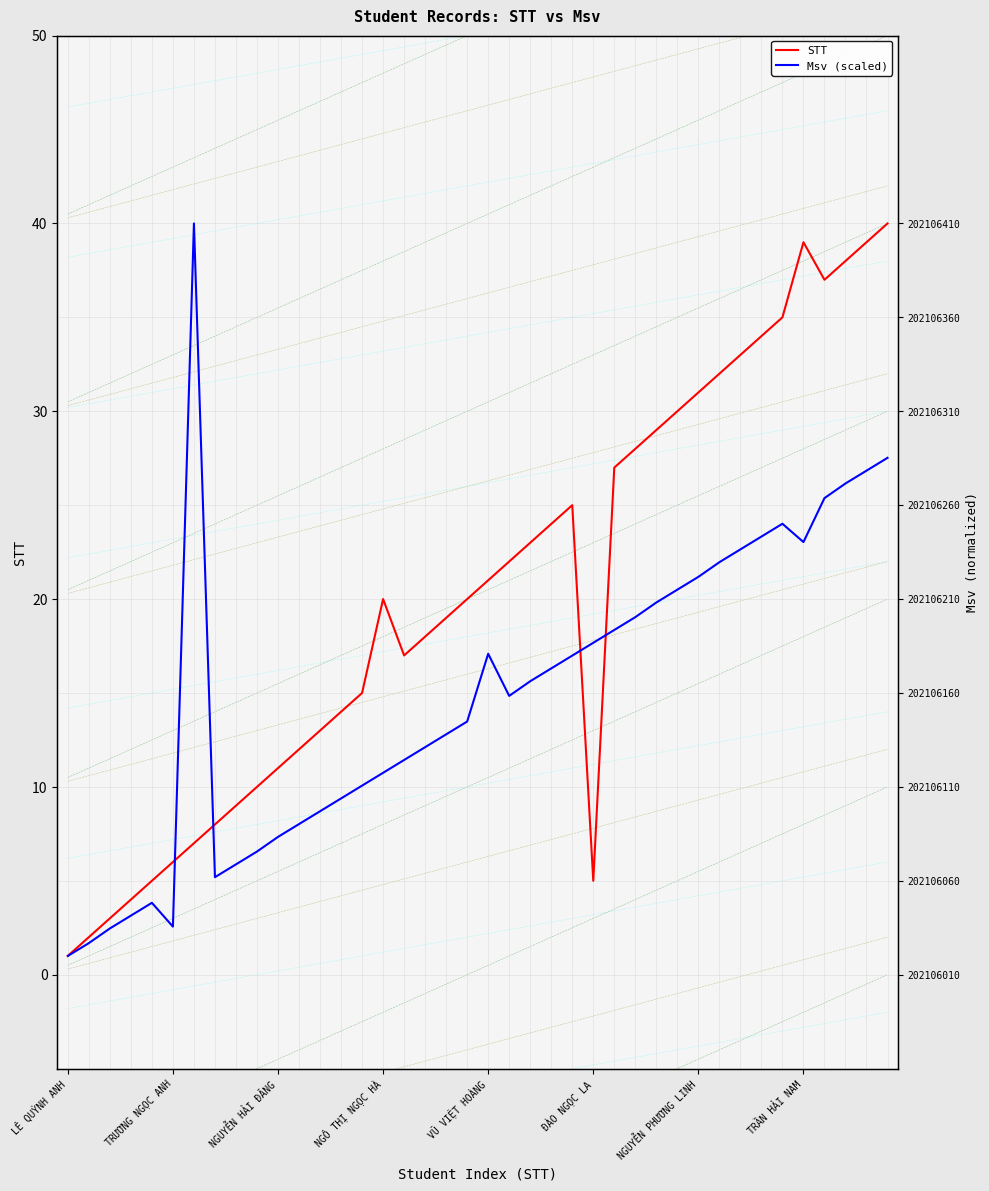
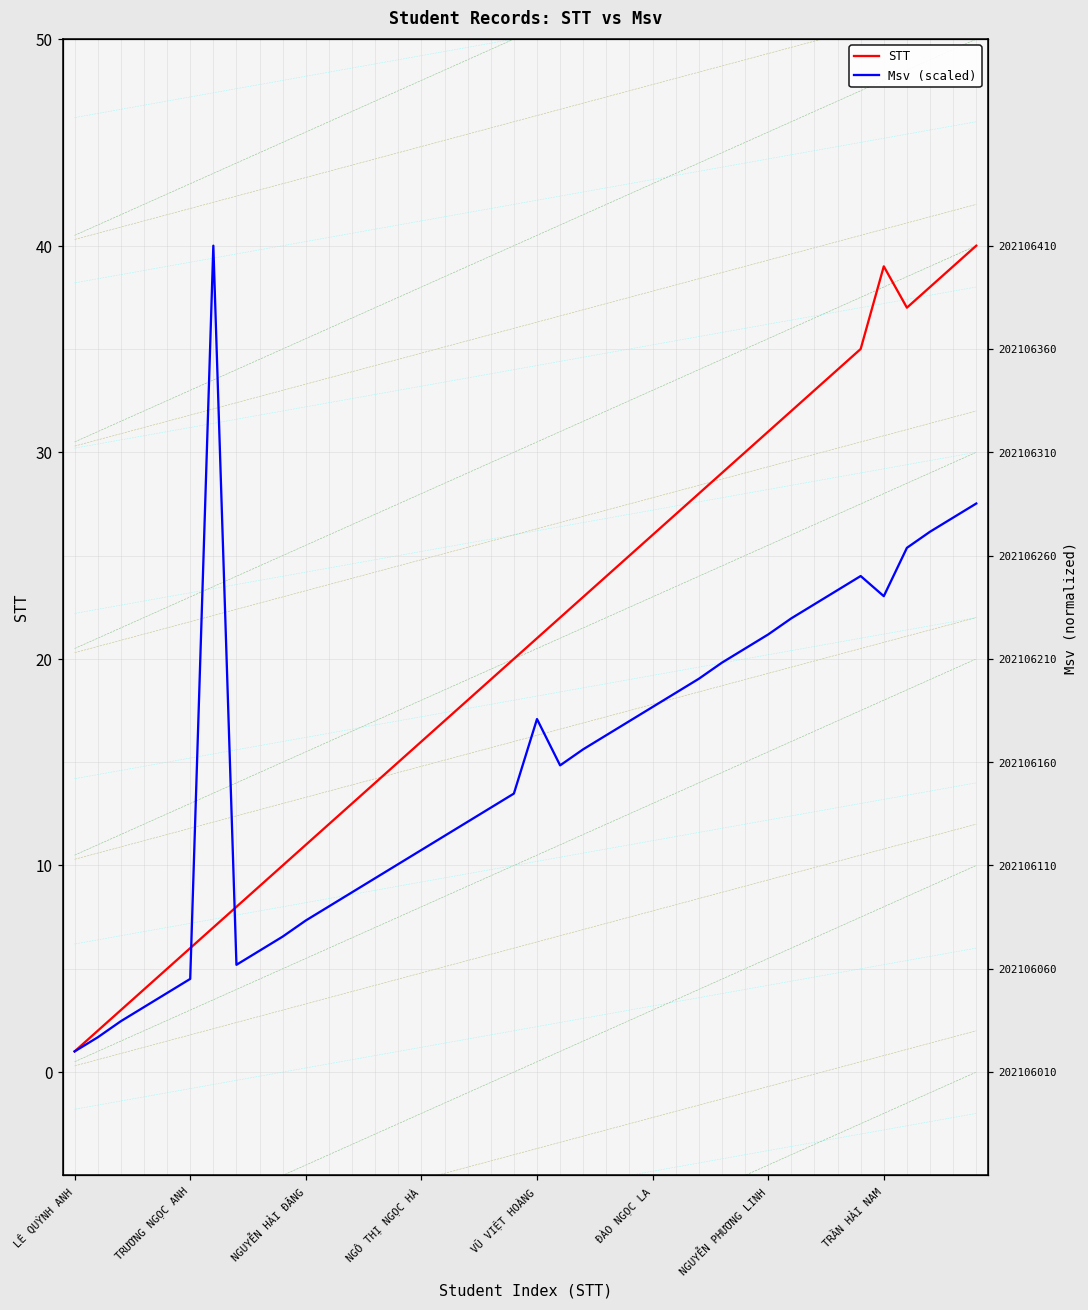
Msv (scaled), TRƯƠNG NGỌC ANH: 2.6 -> 4.5
STT, NGÔ THỊ NGỌC HÀ: 20 -> 16
STT, ĐÀO NGỌC LA: 5 -> 26
